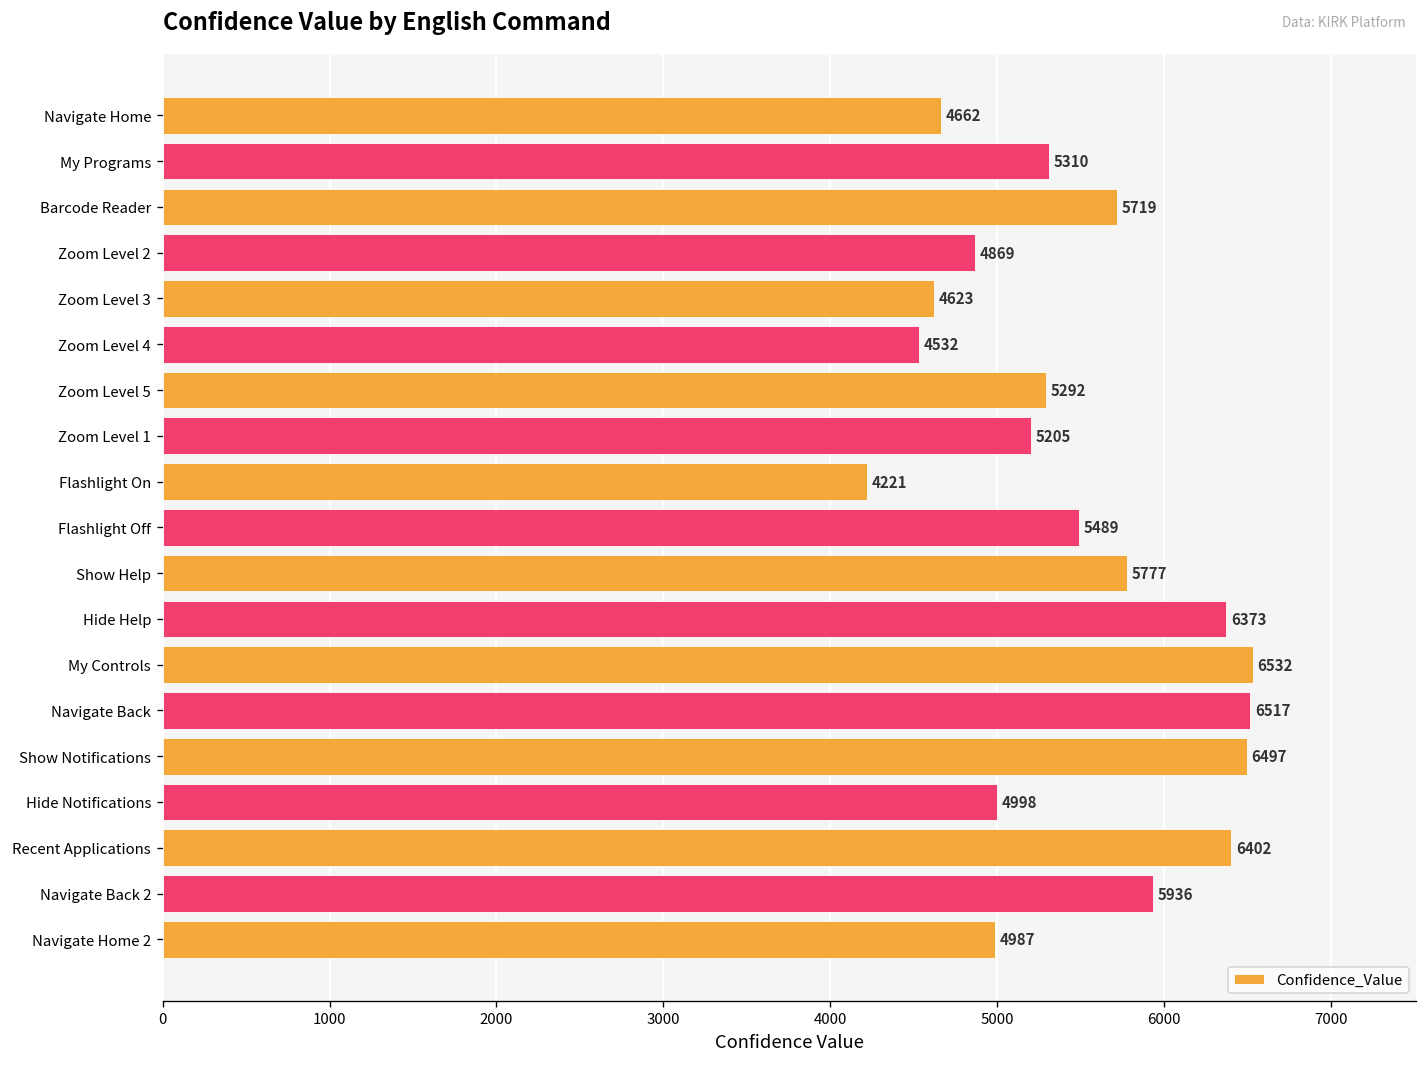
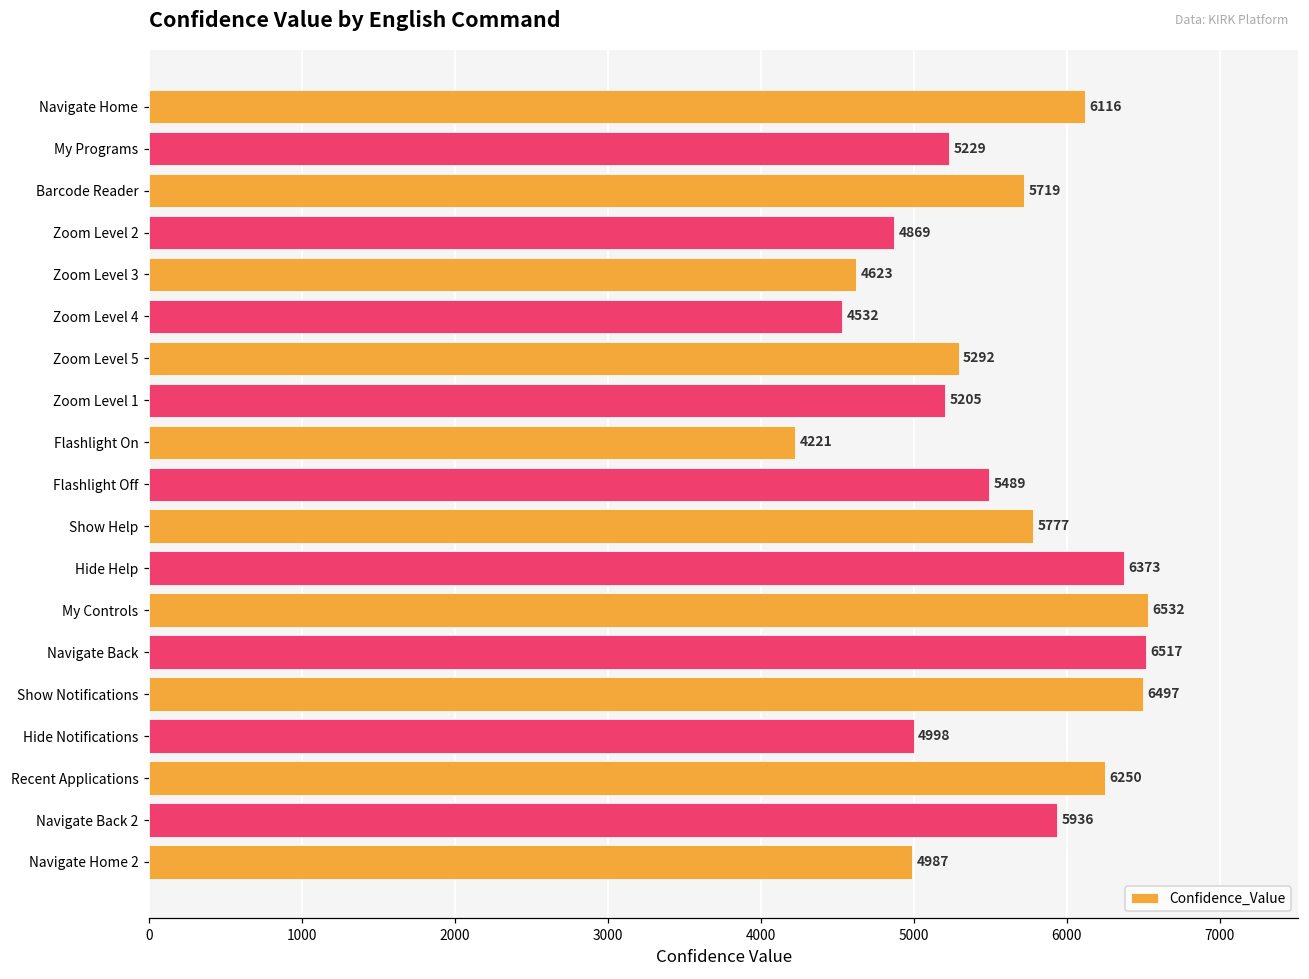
Navigate Home: 4662 -> 6116
My Programs: 5310 -> 5229
Recent Applications: 6402 -> 6250
